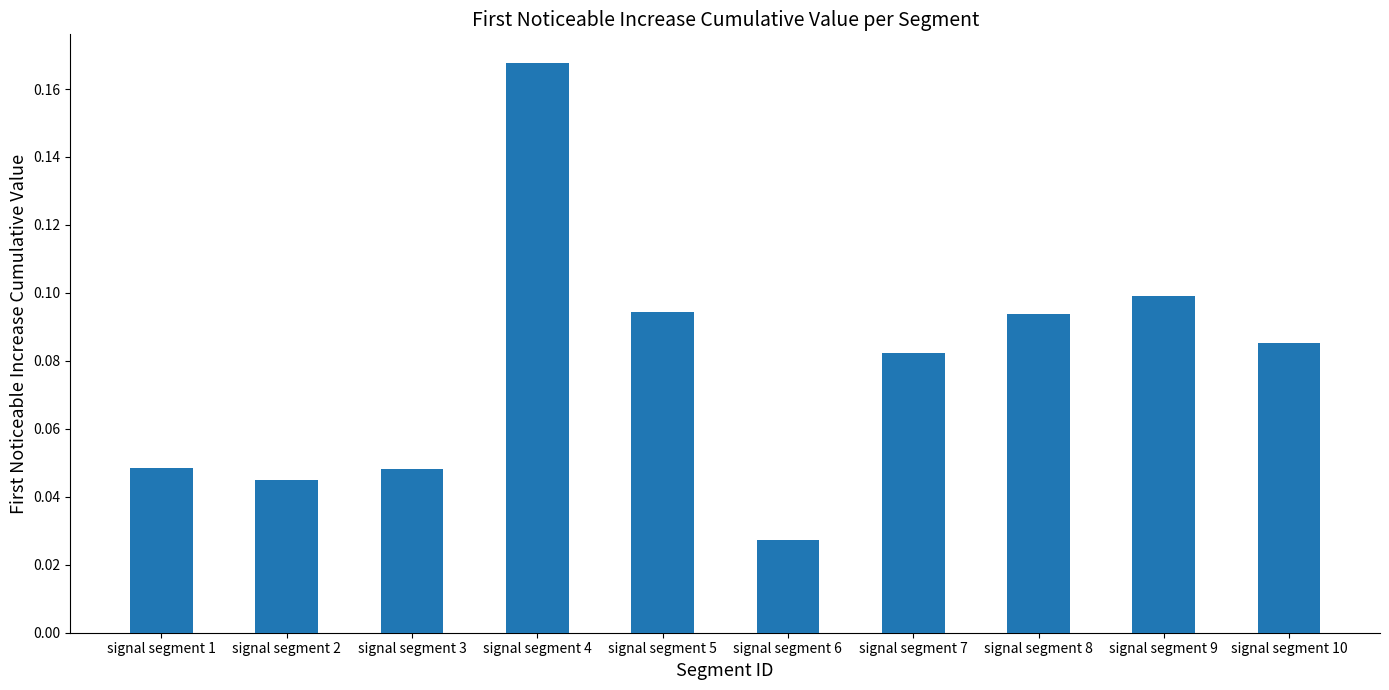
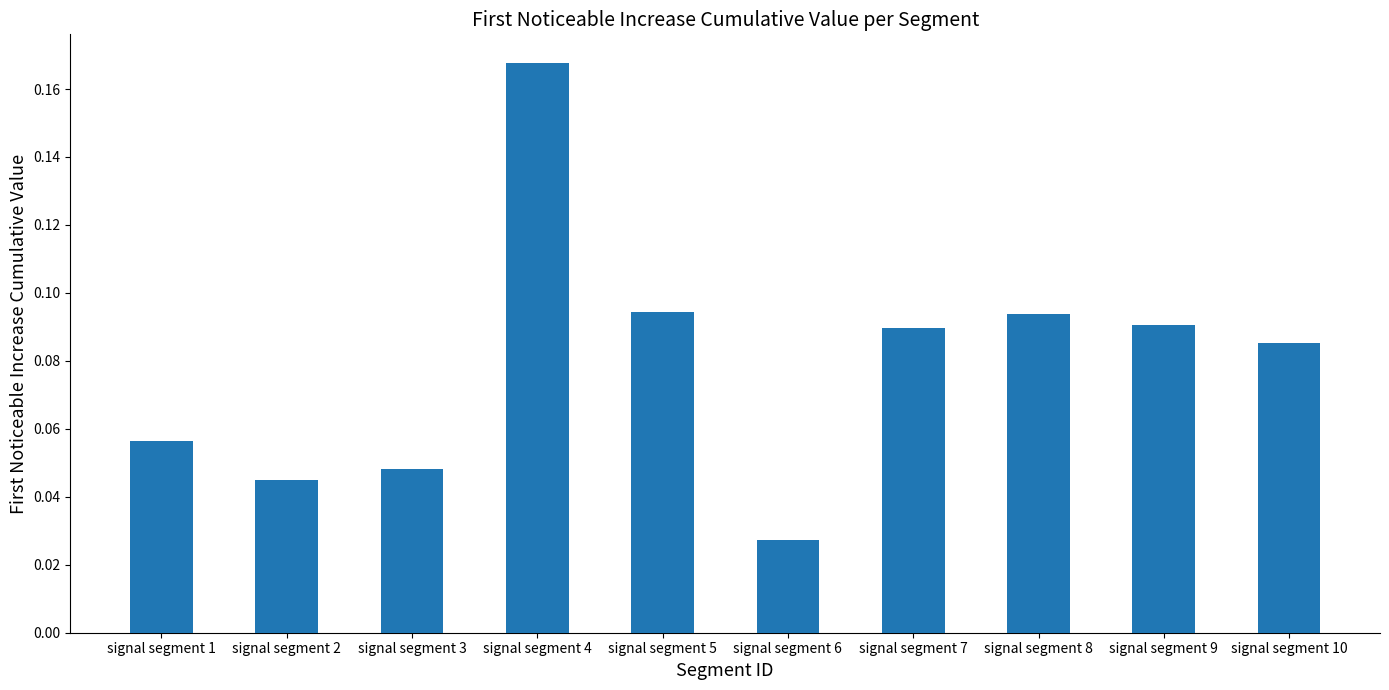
signal segment 1: 0.049 -> 0.056
signal segment 7: 0.082 -> 0.090
signal segment 9: 0.099 -> 0.091
